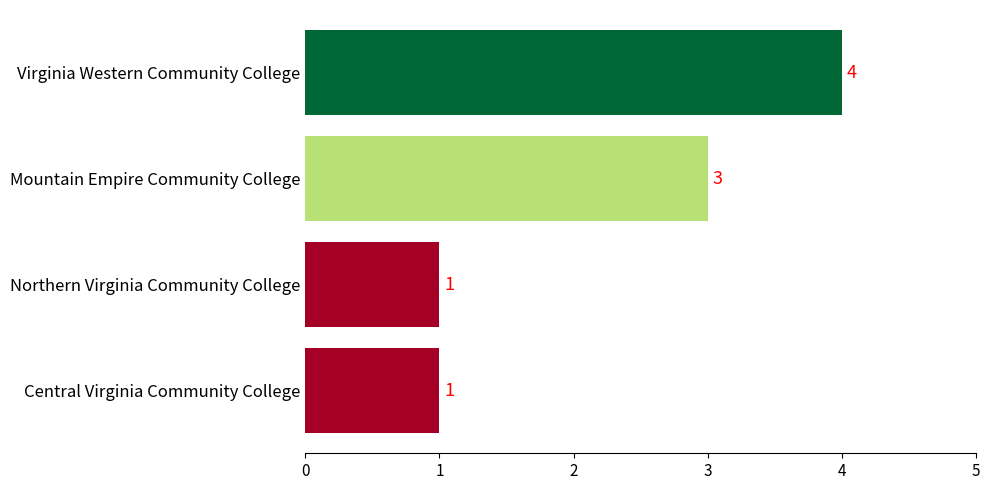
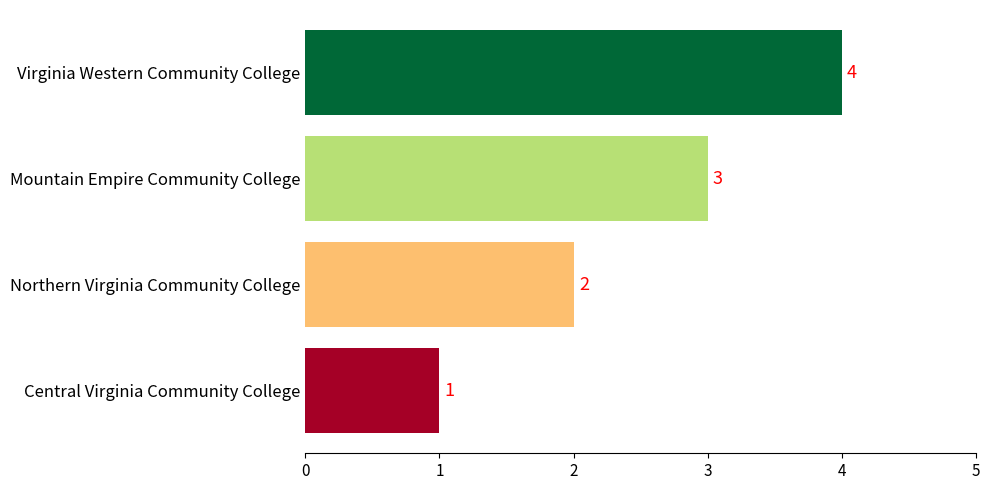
Northern Virginia Community College: 1 -> 2
